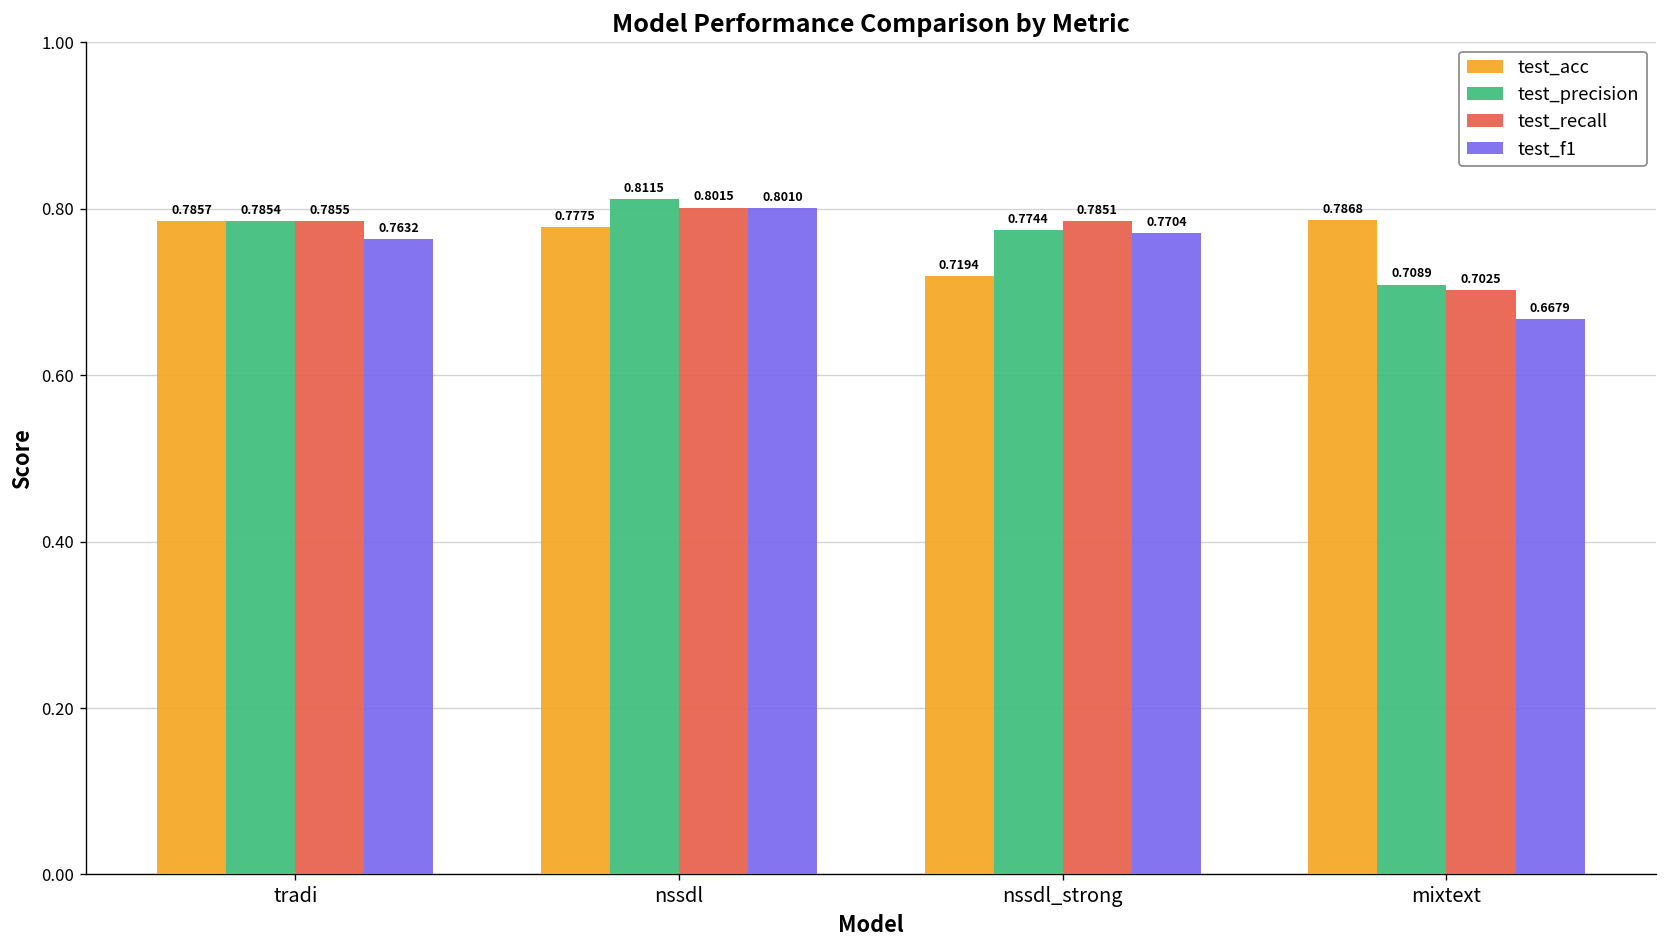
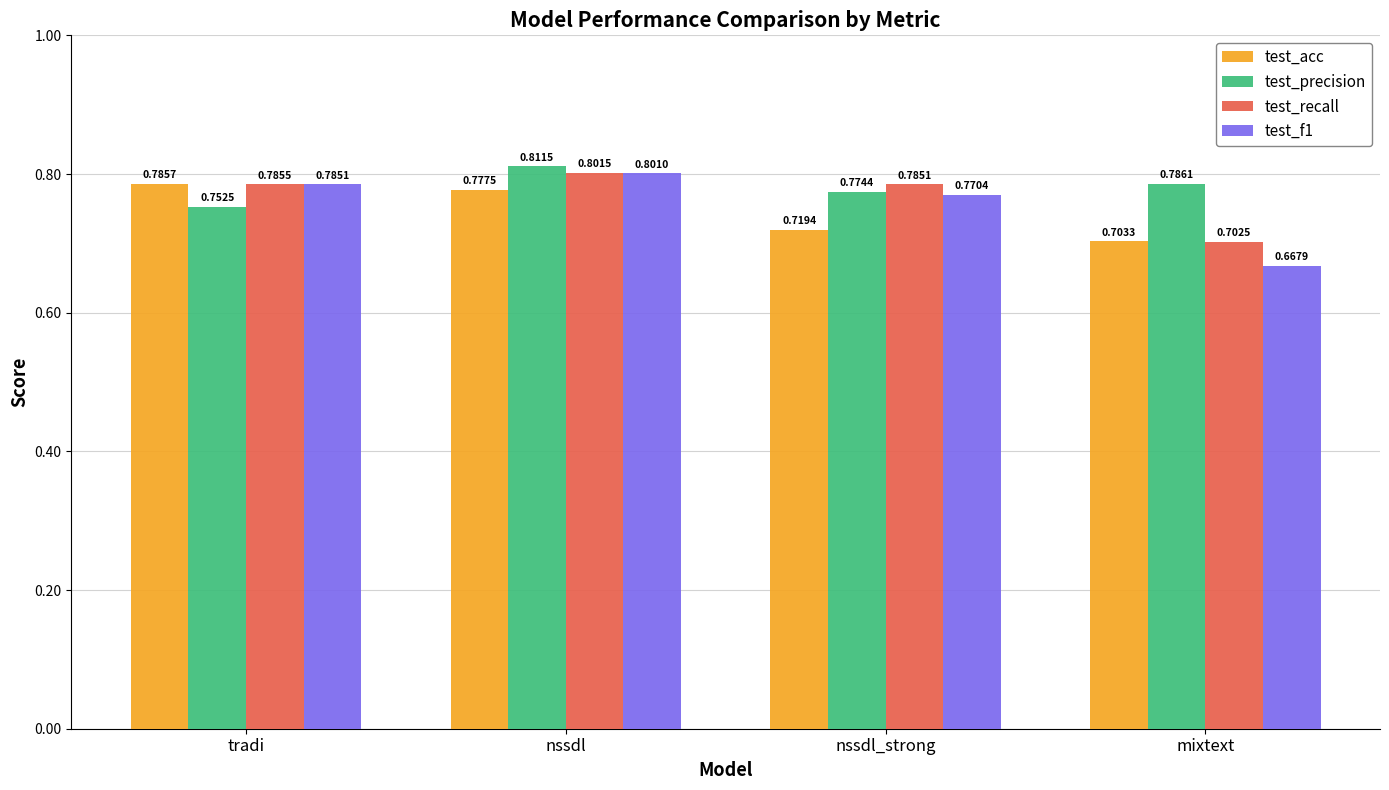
test_precision, tradi: 0.7854 -> 0.7525
test_f1, tradi: 0.7632 -> 0.7851
test_acc, mixtext: 0.7868 -> 0.7033
test_precision, mixtext: 0.7089 -> 0.7861
